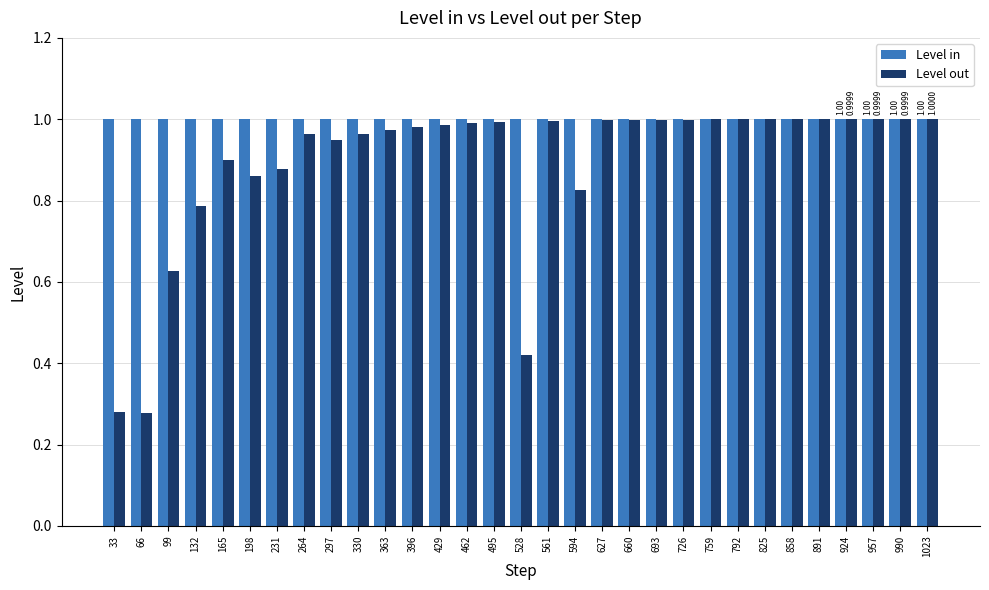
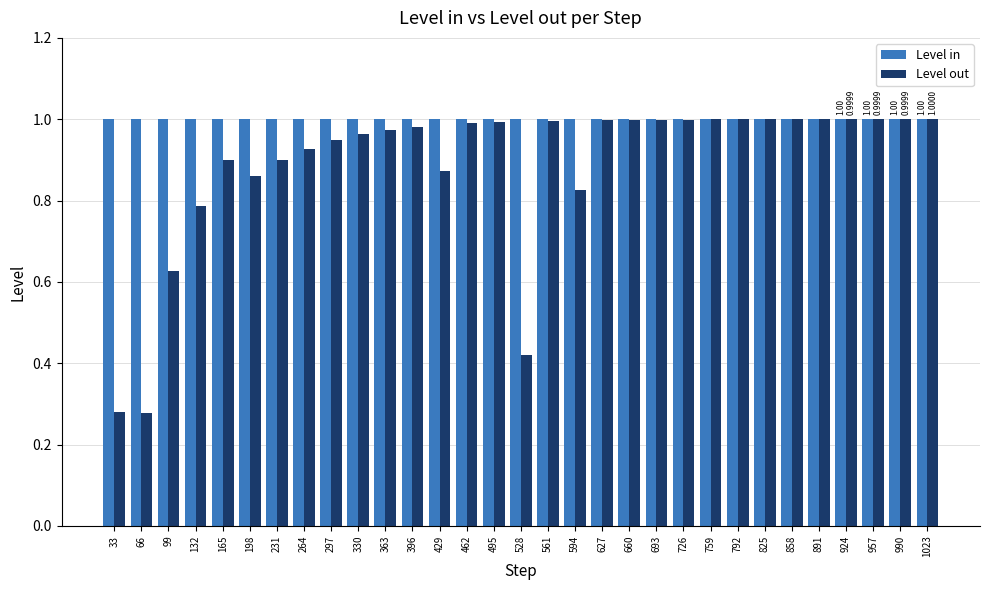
Level out, 231: 0.88 -> 0.90
Level out, 264: 0.96 -> 0.93
Level out, 429: 0.99 -> 0.87
